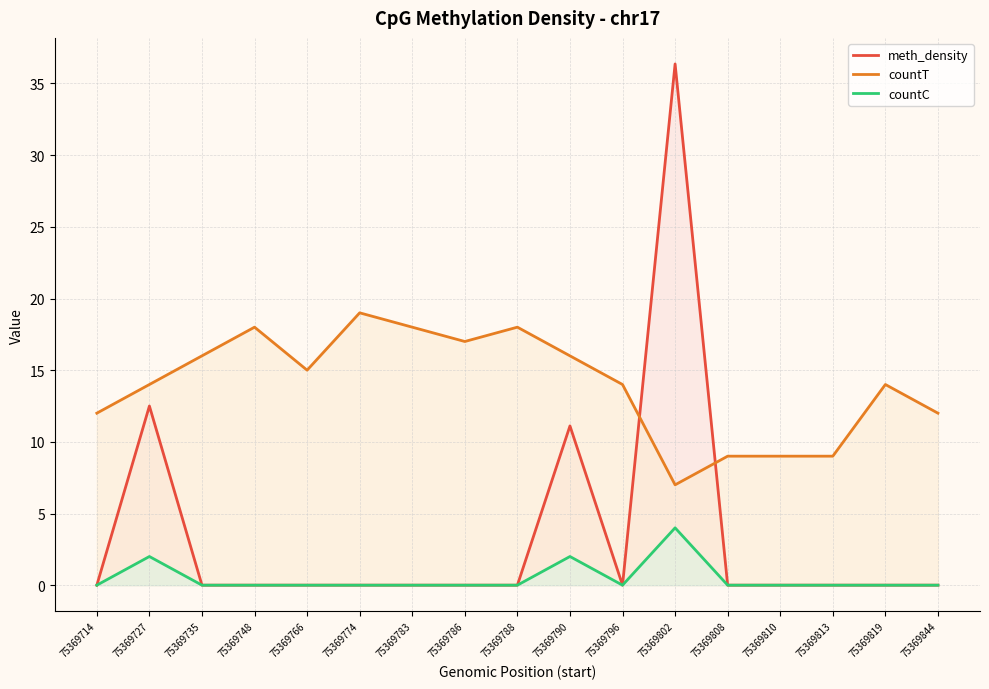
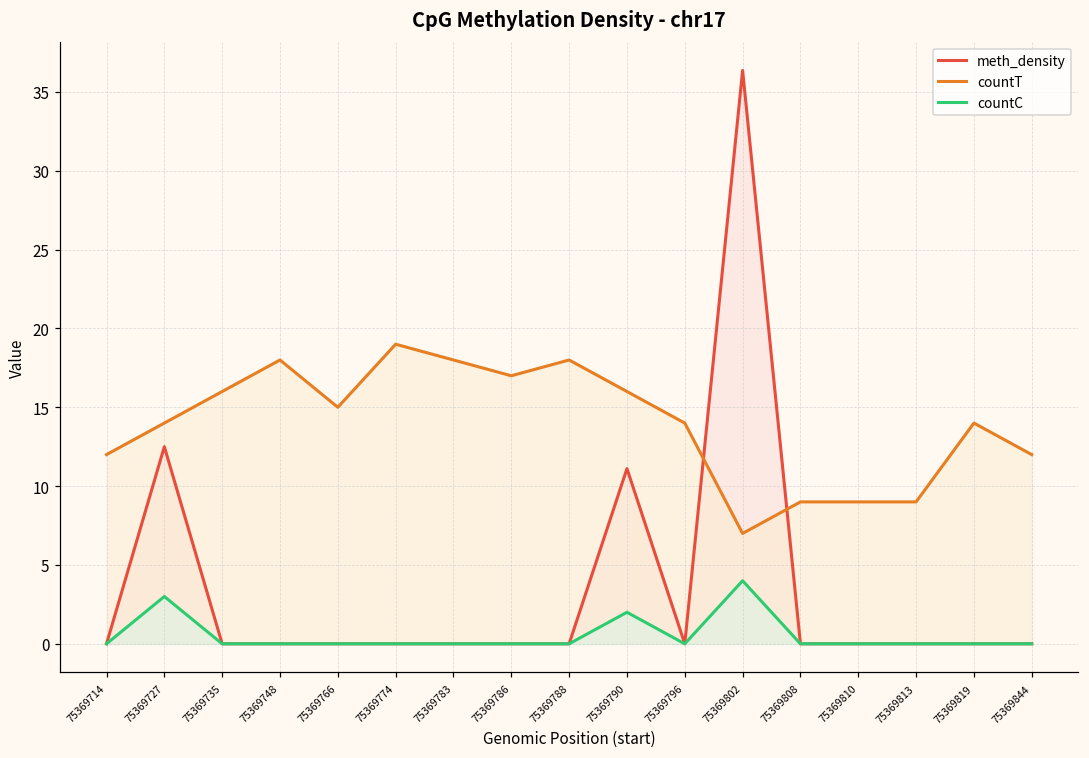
countC, 75369727: 2 -> 3
